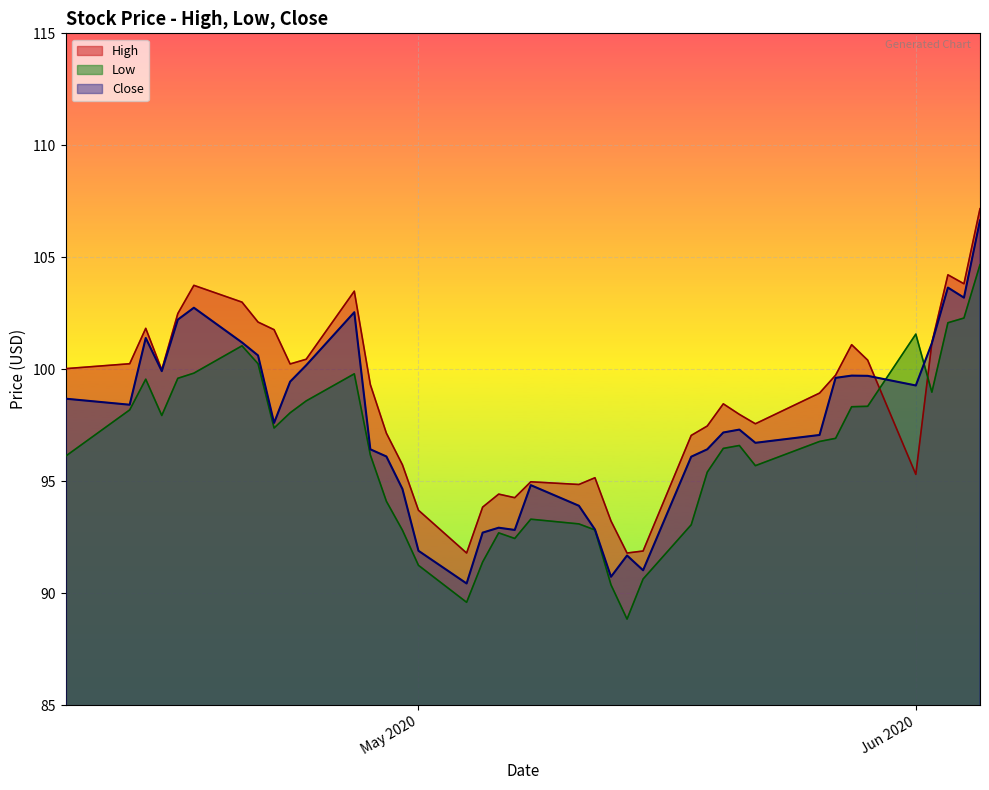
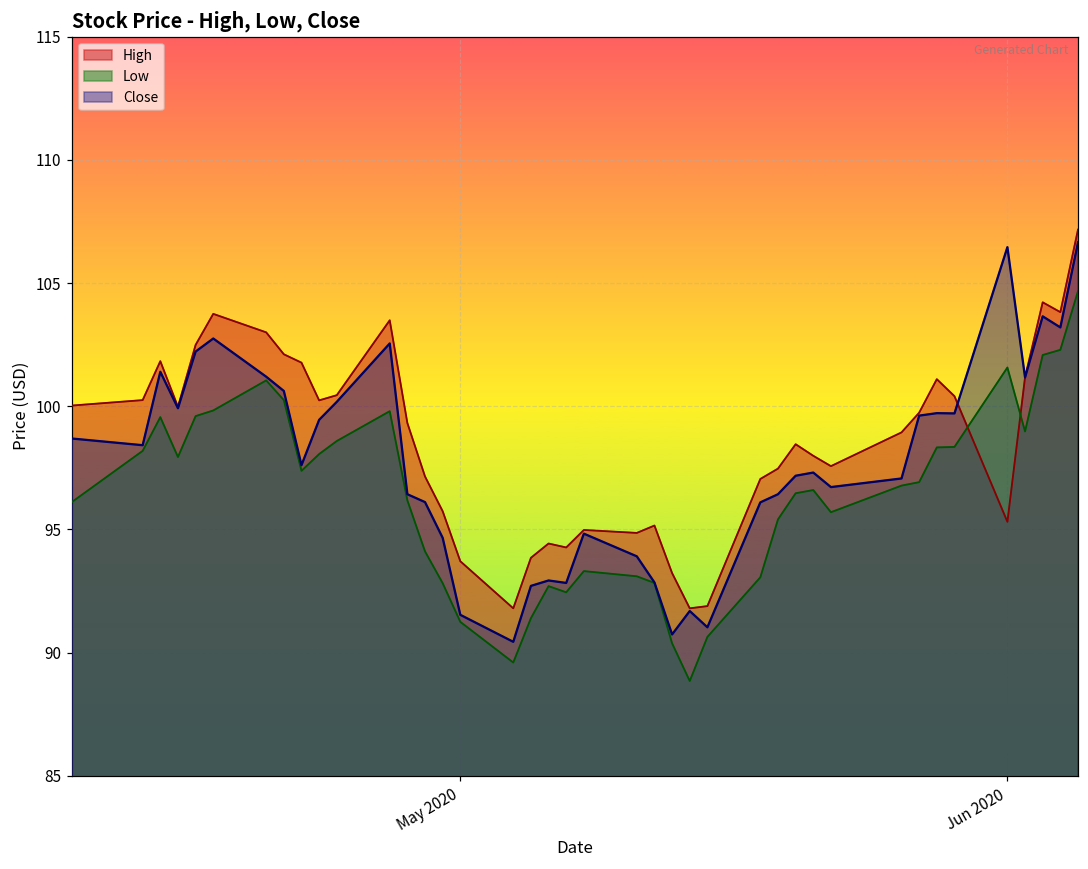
Close, May 2020: 91.9 -> 91.5
Close, Jun 2020: 99.3 -> 106.5
